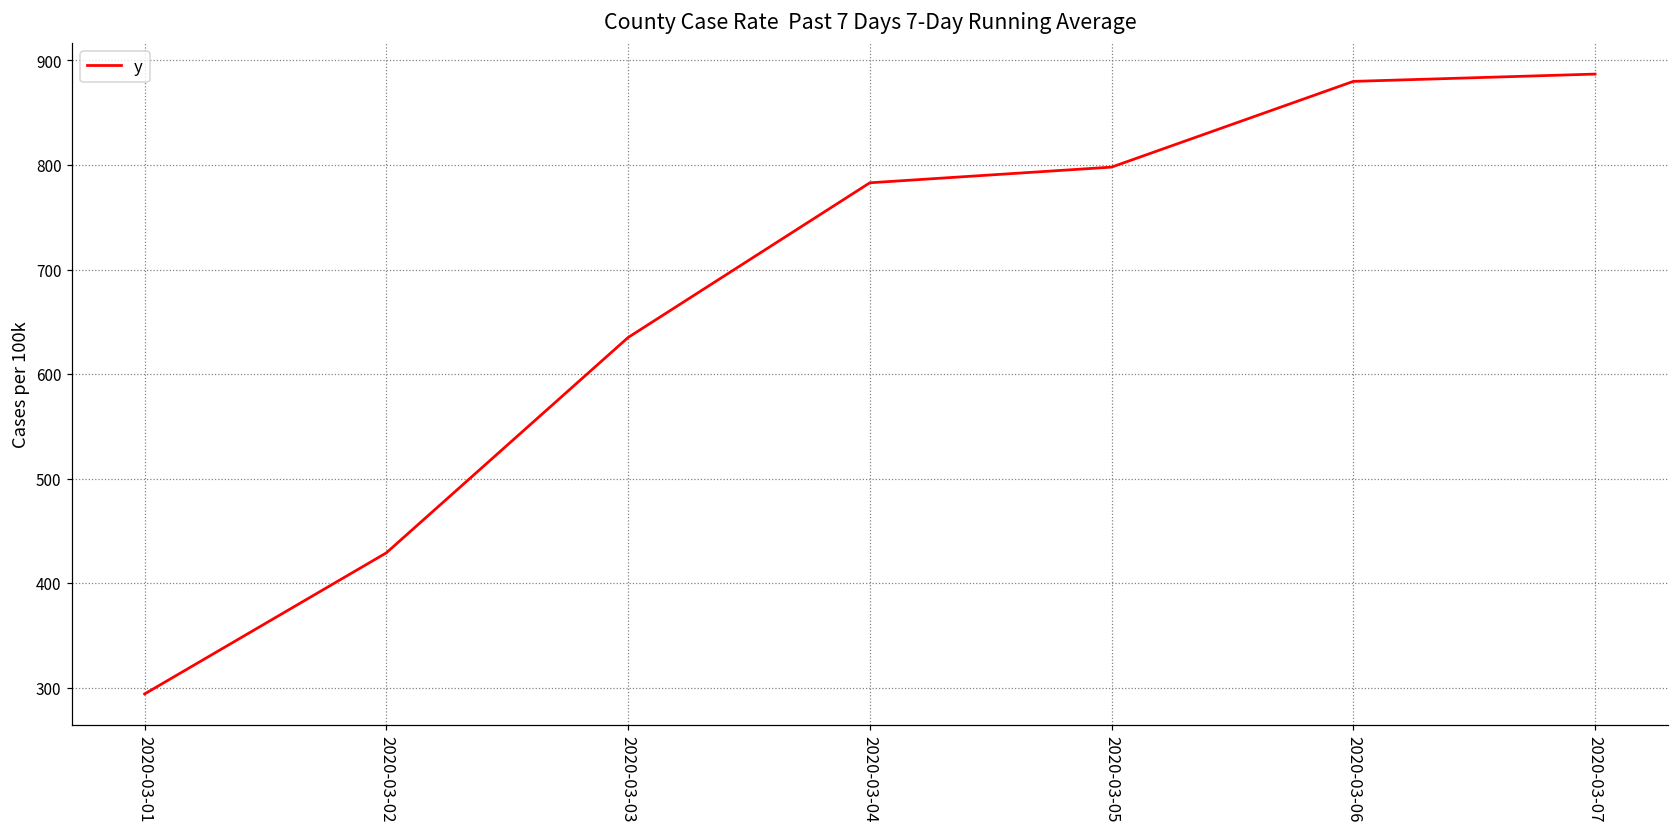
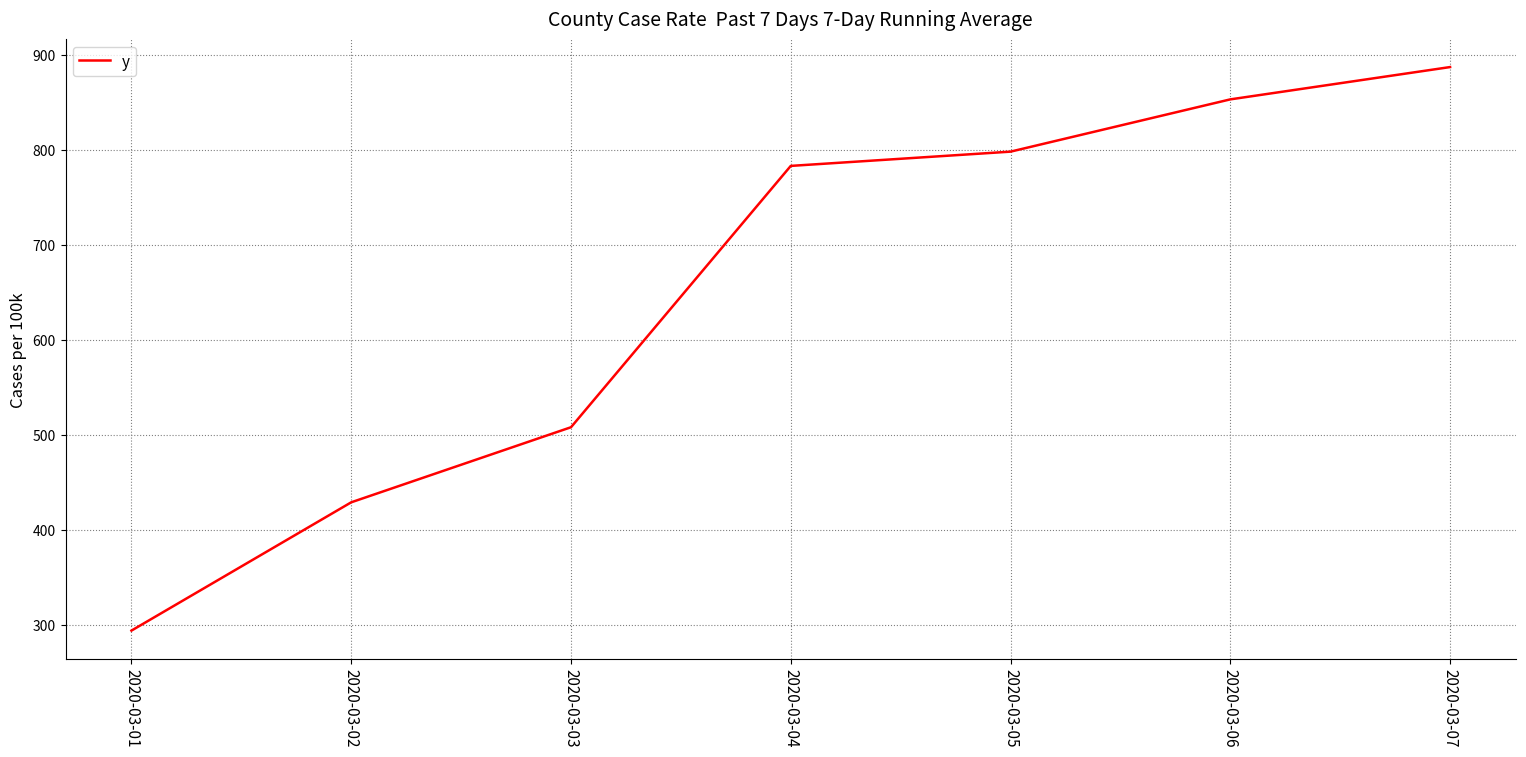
2020-03-03: 640 -> 510
2020-03-06: 880 -> 850
